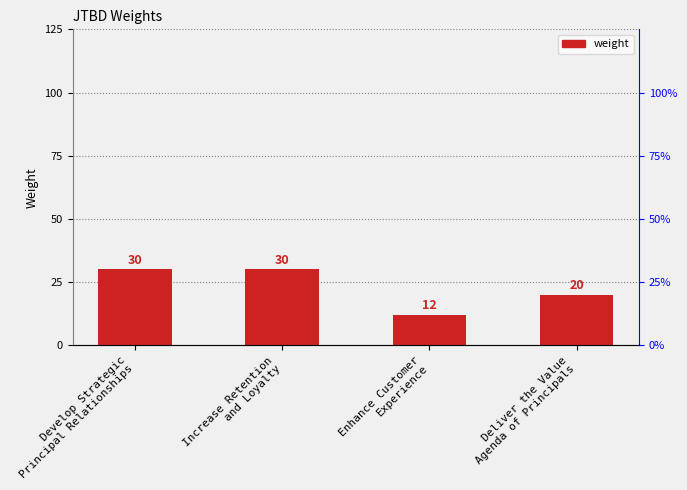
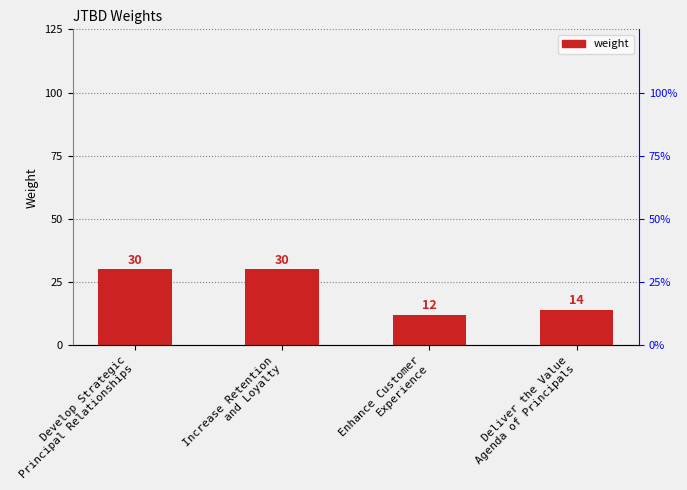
Deliver the Value Agenda of Principals: 20 -> 14
